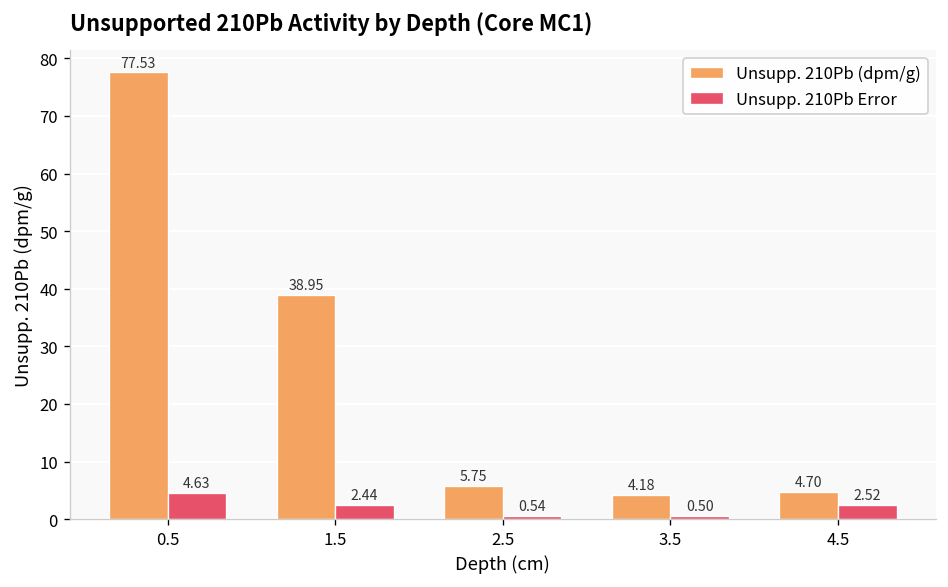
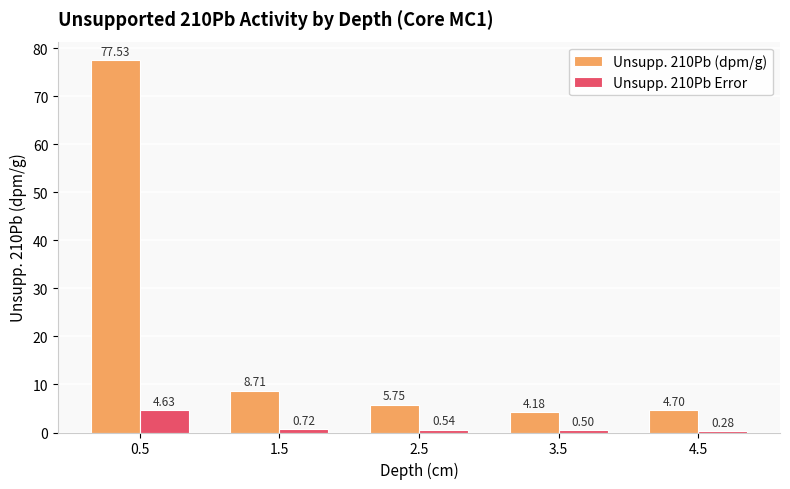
Unsupp. 210Pb (dpm/g), 1.5: 38.95 -> 8.71
Unsupp. 210Pb Error, 1.5: 2.44 -> 0.72
Unsupp. 210Pb Error, 4.5: 2.52 -> 0.28
